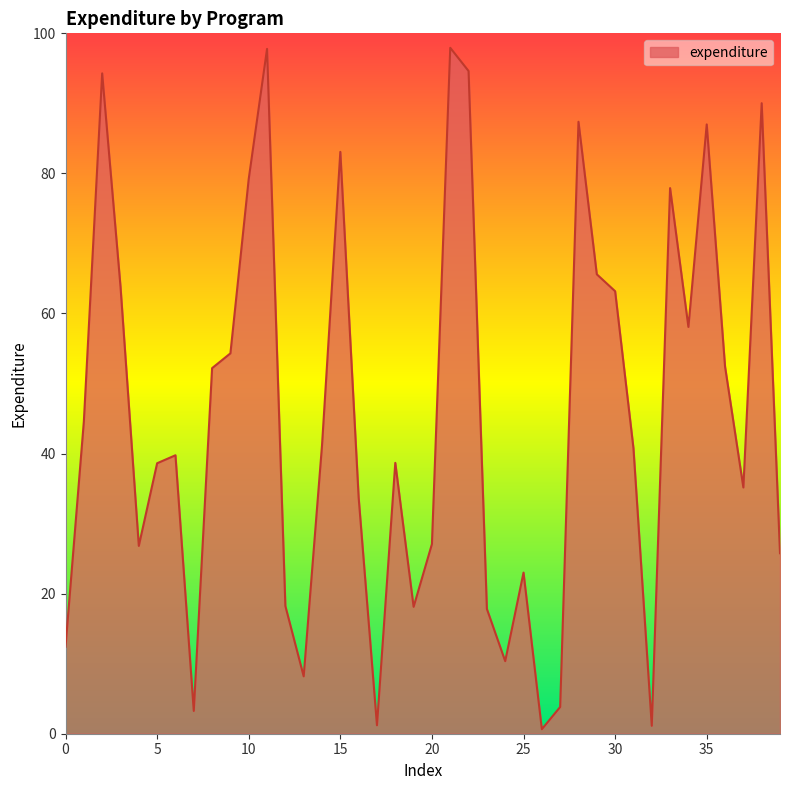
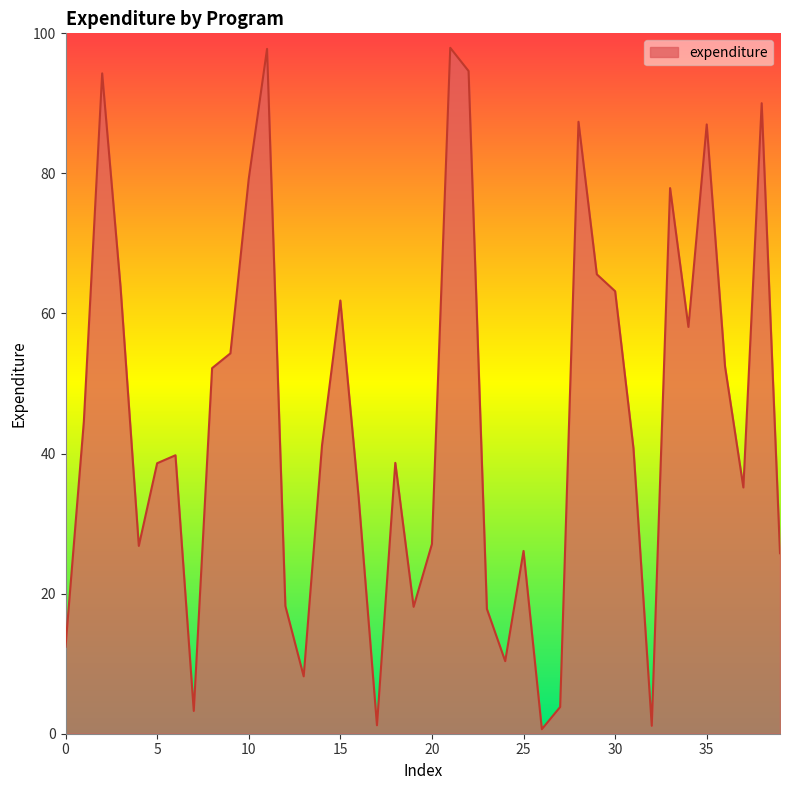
15: 83 -> 62
25: 23 -> 26
